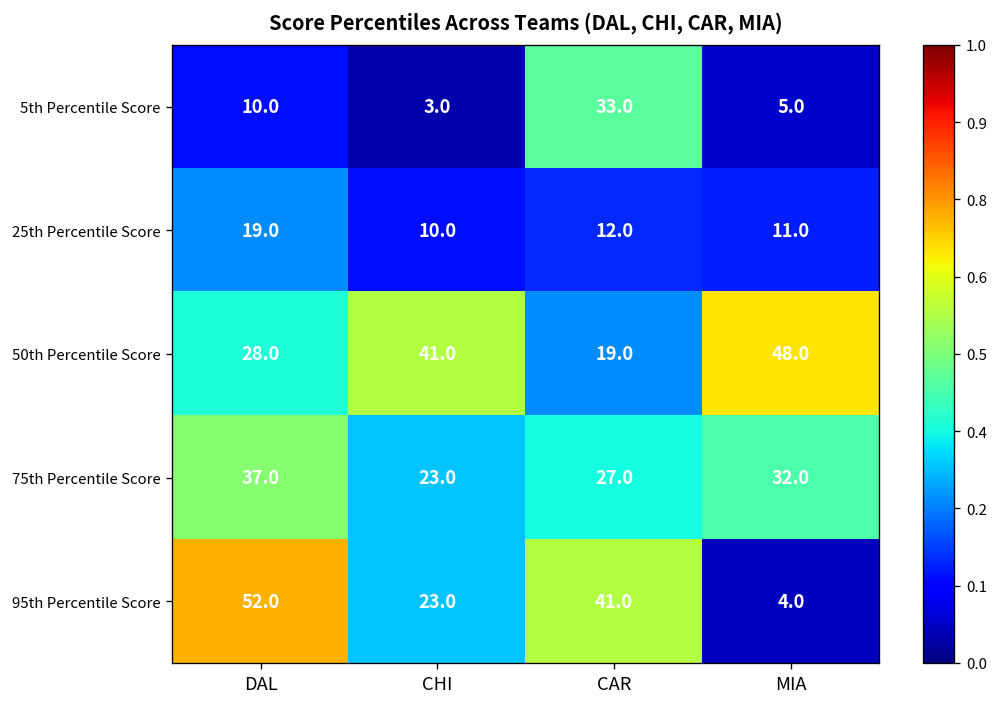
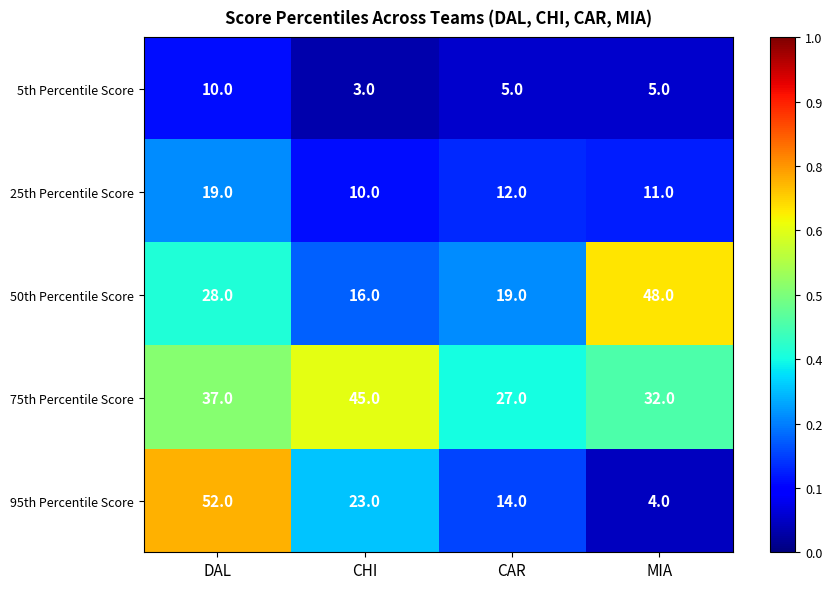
5th Percentile Score, CAR: 33.0 -> 5.0
50th Percentile Score, CHI: 41.0 -> 16.0
75th Percentile Score, CHI: 23.0 -> 45.0
95th Percentile Score, CAR: 41.0 -> 14.0
